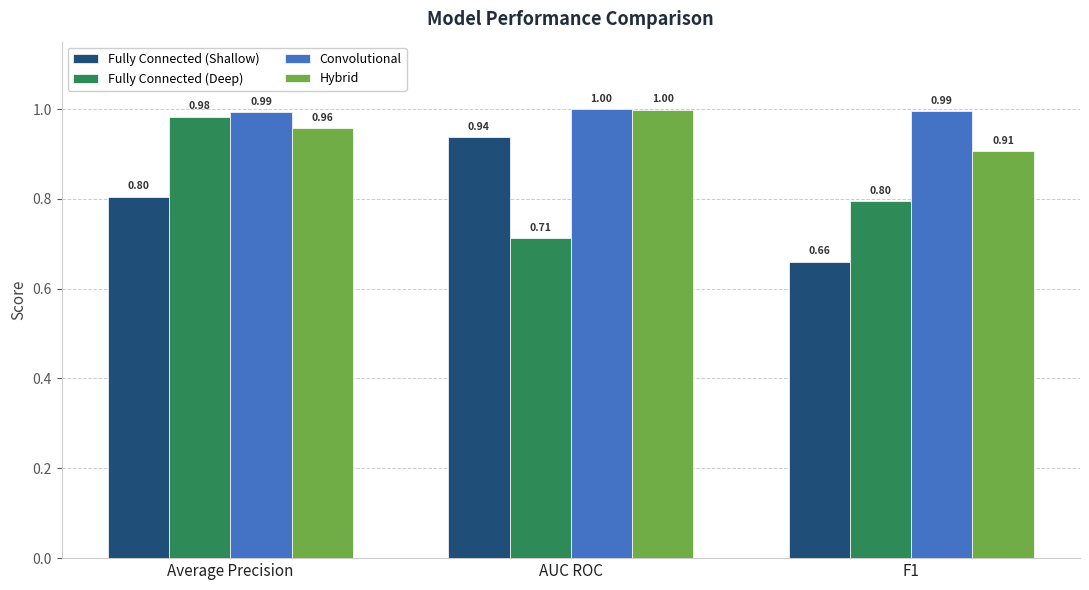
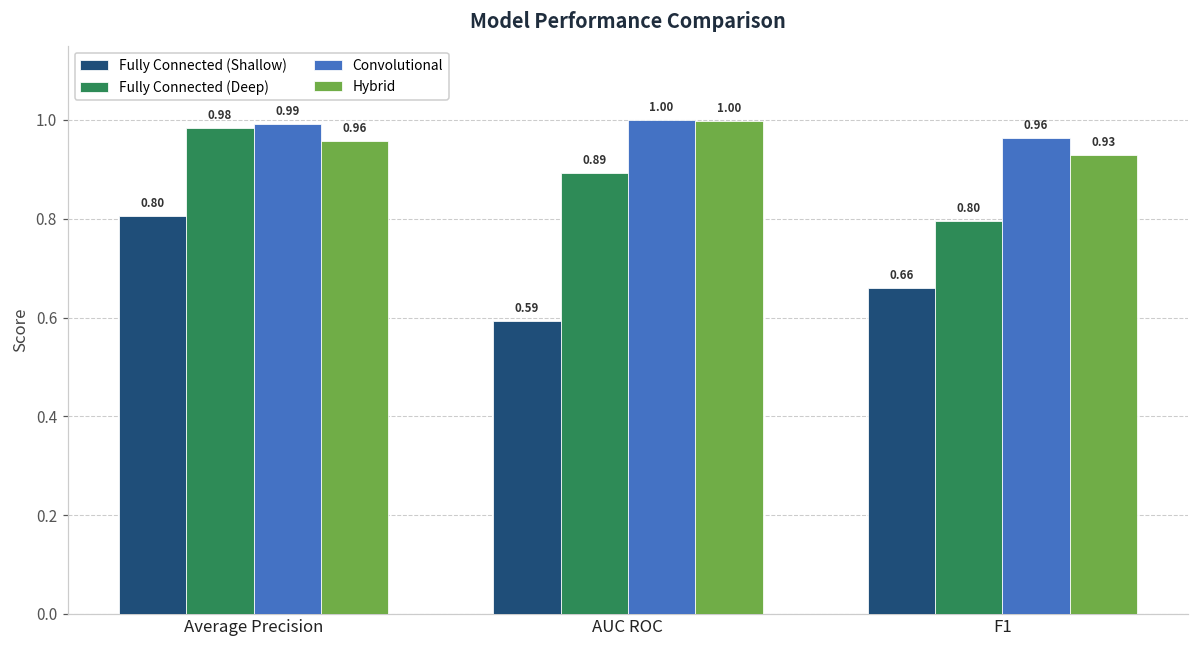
Fully Connected (Shallow), AUC ROC: 0.94 -> 0.59
Fully Connected (Deep), AUC ROC: 0.71 -> 0.89
Convolutional, F1: 0.99 -> 0.96
Hybrid, F1: 0.91 -> 0.93
